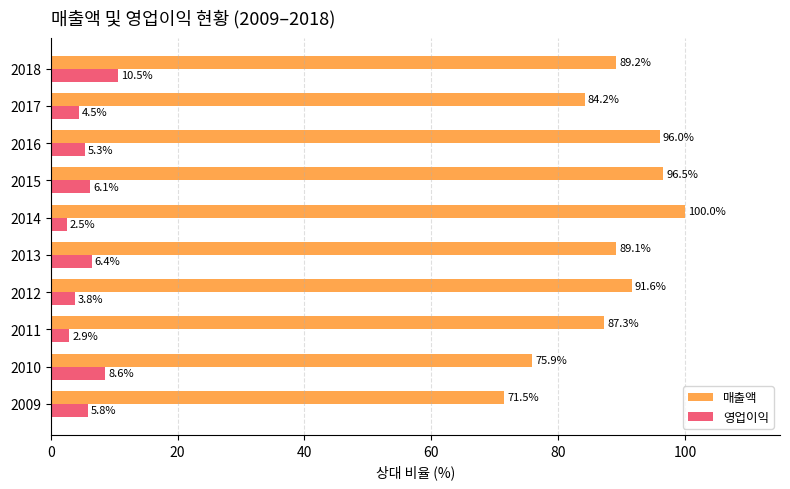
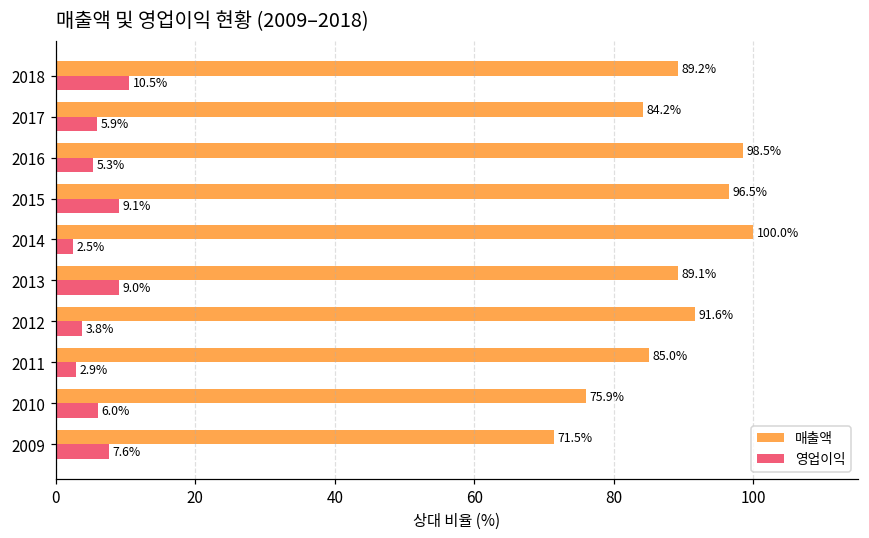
영업이익, 2017: 4.5% -> 5.9%
매출액, 2016: 96.0% -> 98.5%
영업이익, 2015: 6.1% -> 9.1%
영업이익, 2013: 6.4% -> 9.0%
매출액, 2011: 87.3% -> 85.0%
영업이익, 2010: 8.6% -> 6.0%
영업이익, 2009: 5.8% -> 7.6%
